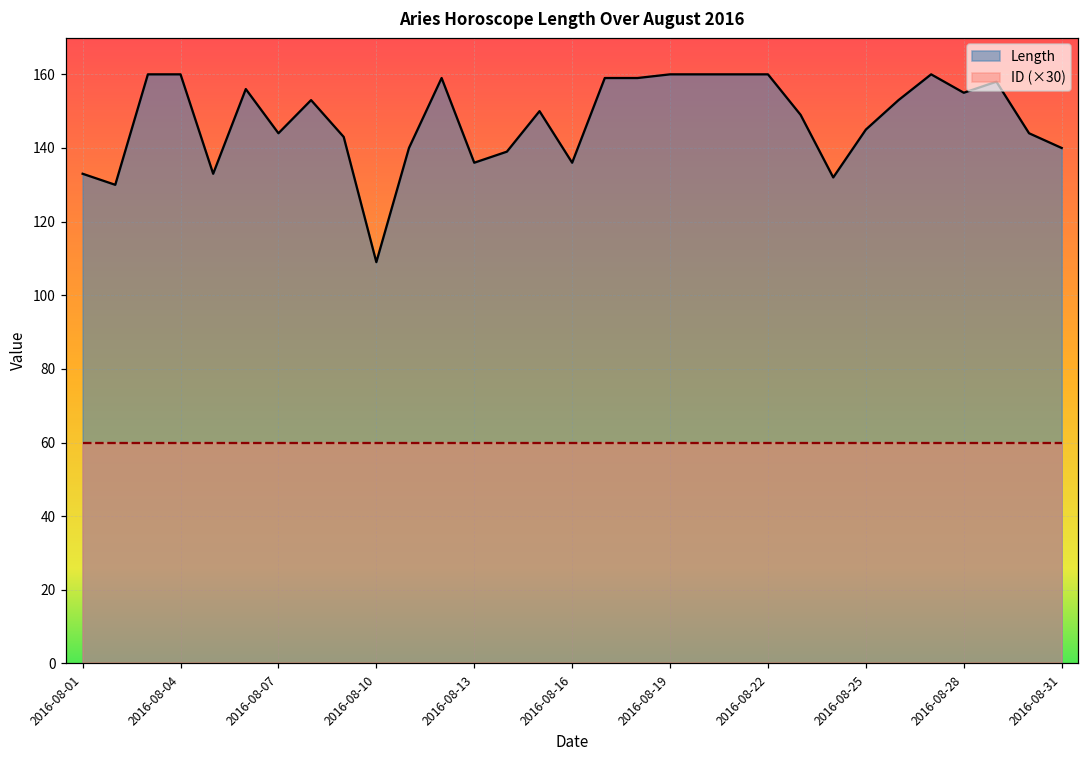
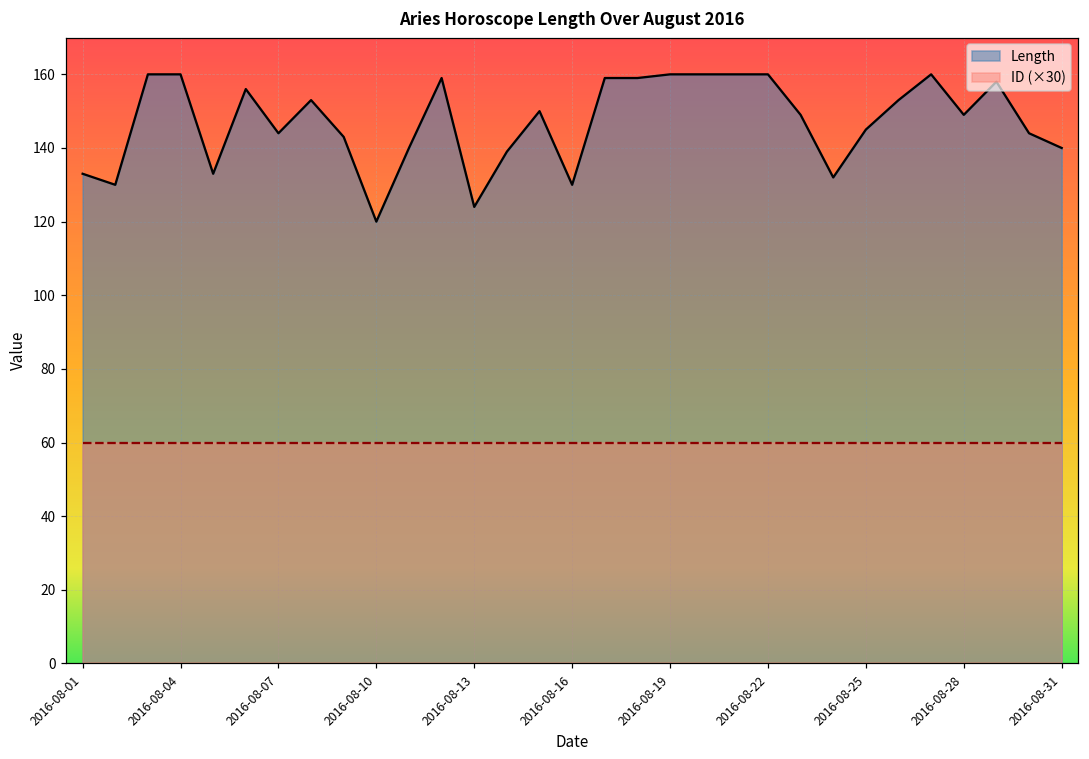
Length, 2016-08-10: 109 -> 120
Length, 2016-08-13: 136 -> 124
Length, 2016-08-16: 136 -> 130
Length, 2016-08-28: 155 -> 149
